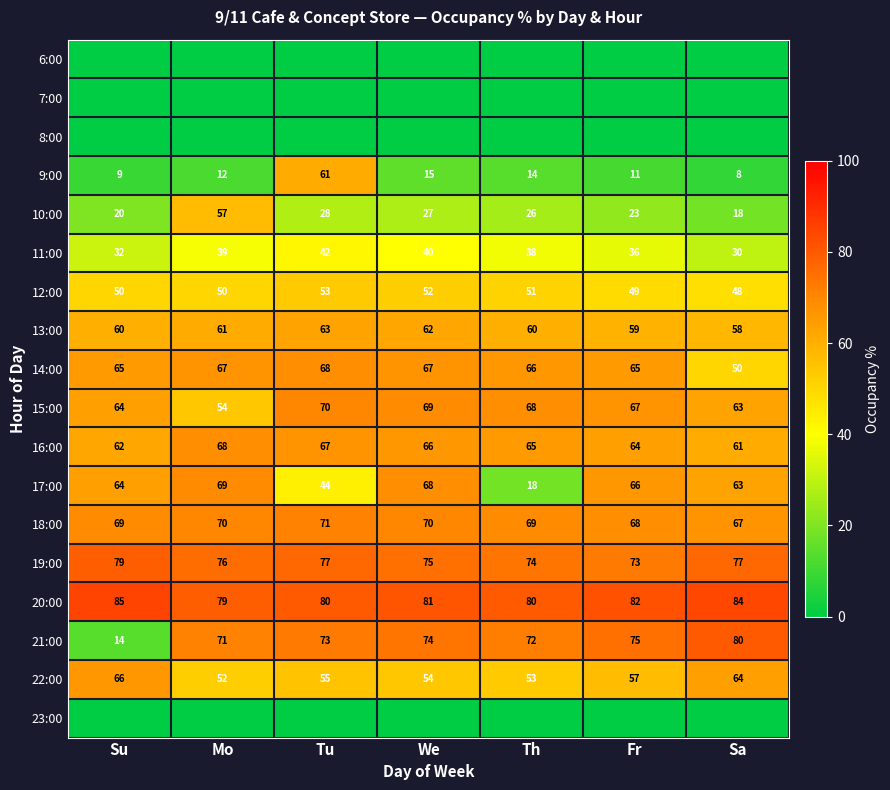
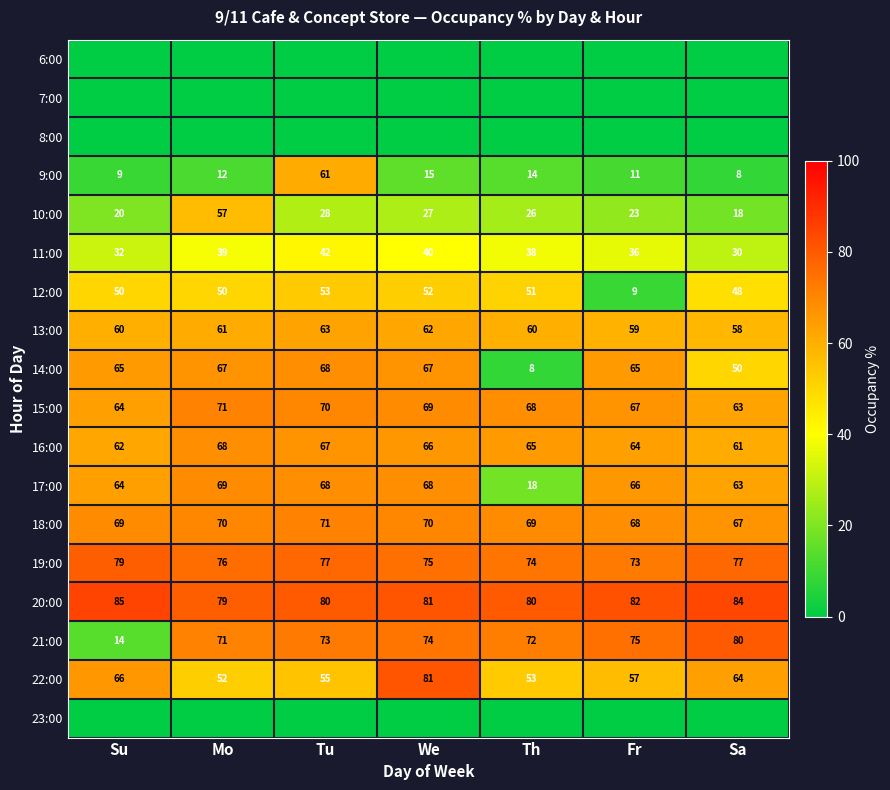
12:00, Fr: 49 -> 9
14:00, Th: 66 -> 8
15:00, Mo: 54 -> 71
17:00, Tu: 44 -> 68
22:00, We: 54 -> 81
